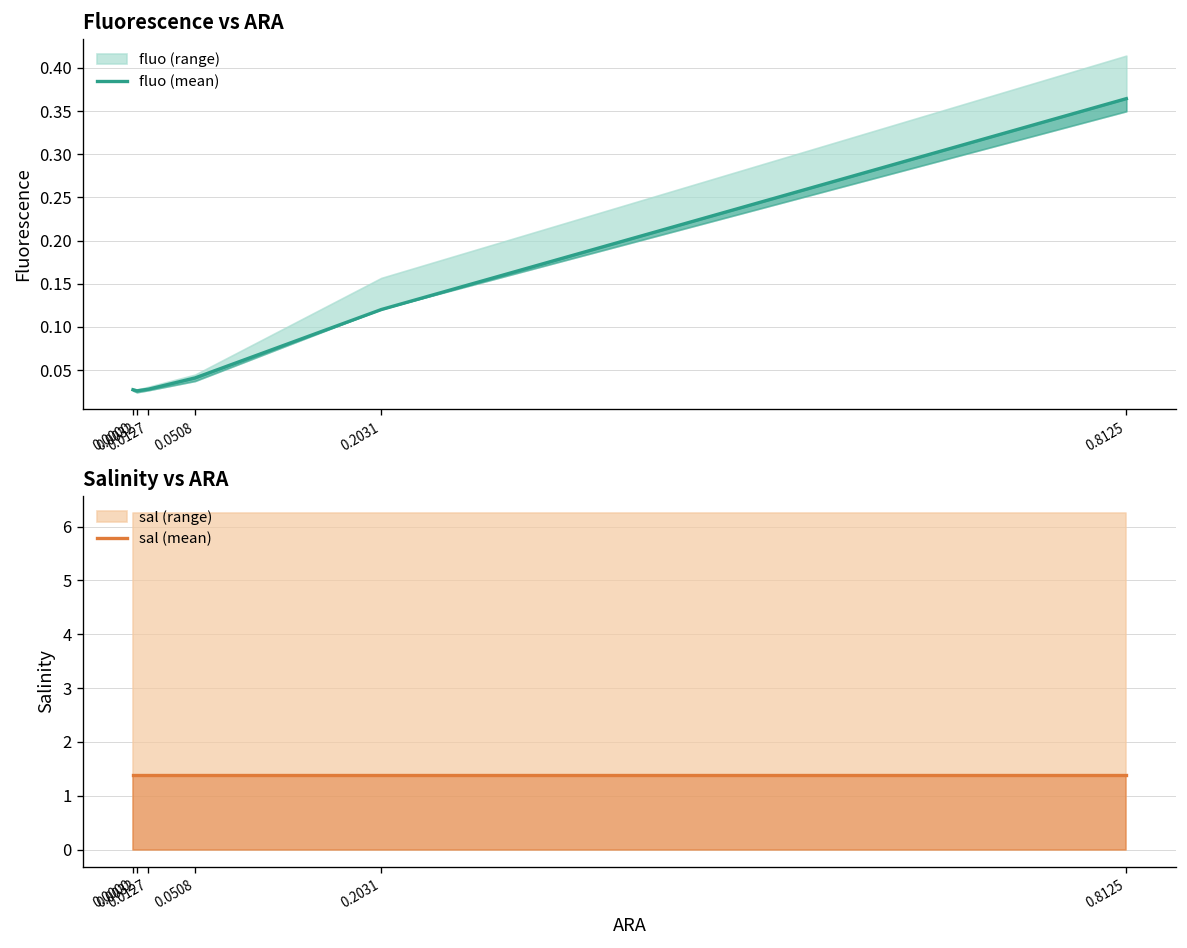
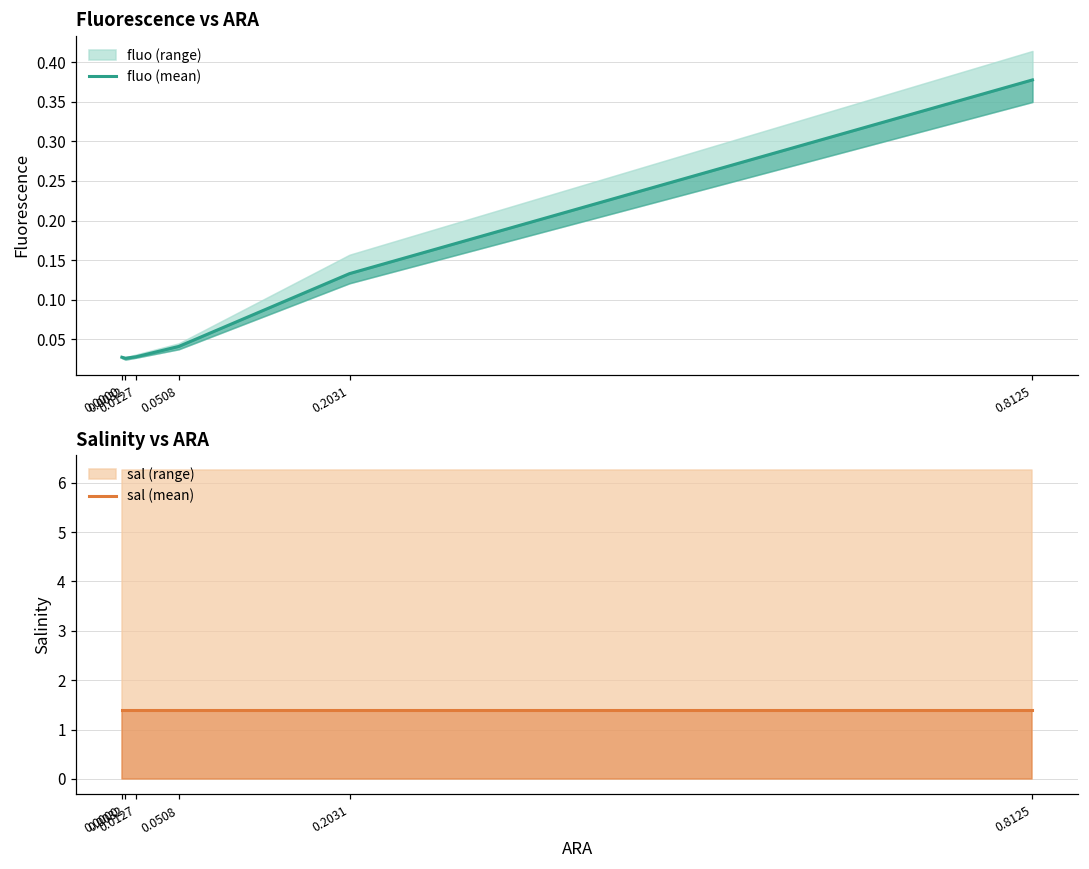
Fluorescence vs ARA, fluo (mean), 0.2031: 0.12 -> 0.13
Fluorescence vs ARA, fluo (mean), 0.8125: 0.36 -> 0.38
